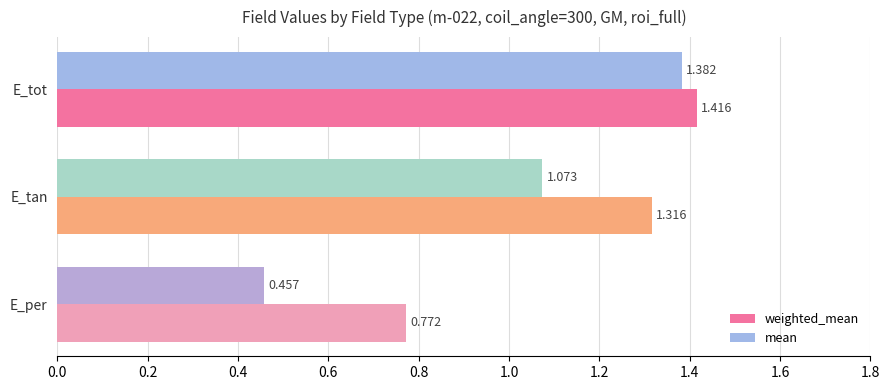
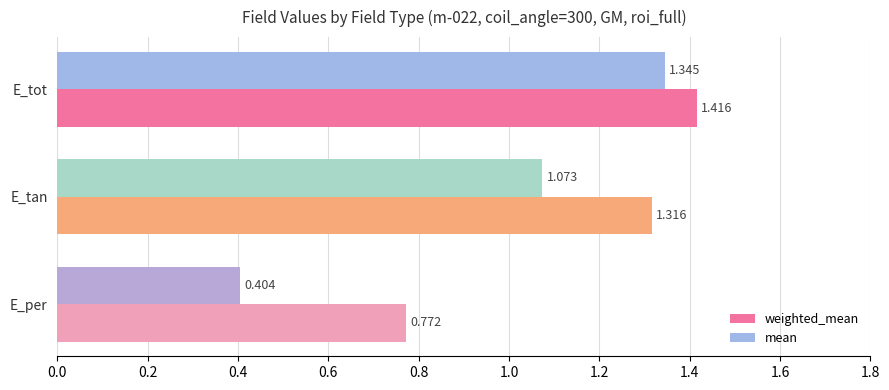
mean, E_tot: 1.382 -> 1.345
mean, E_per: 0.457 -> 0.404
